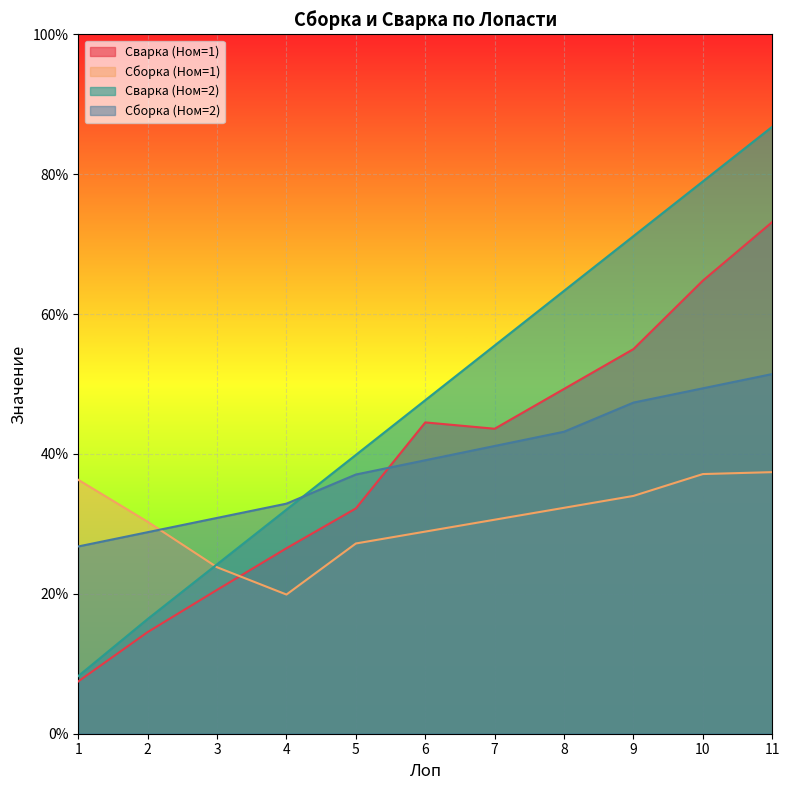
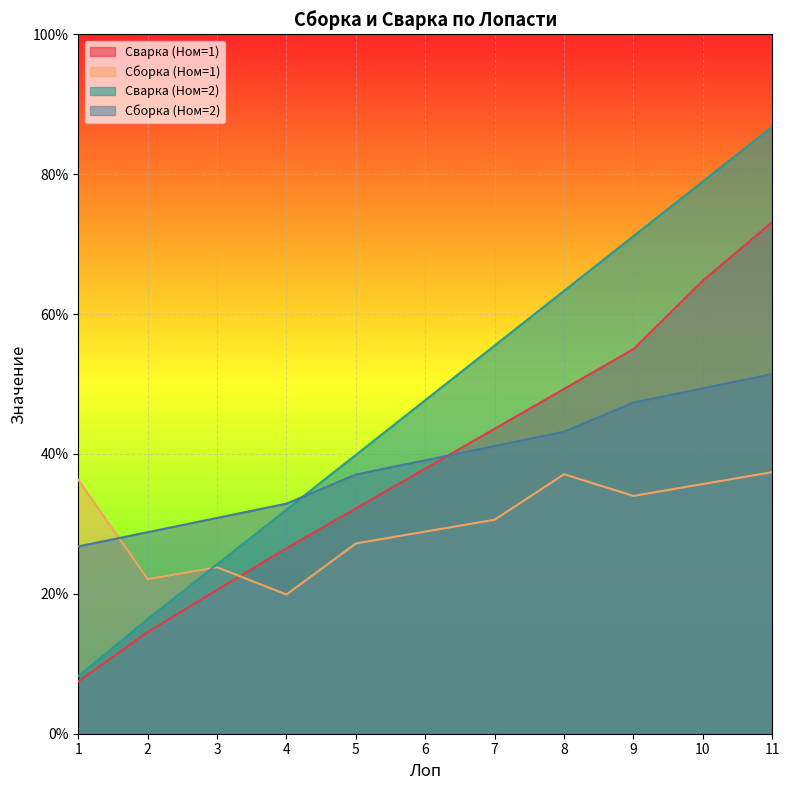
Сборка (Ном=1), 2: 30% -> 22%
Сварка (Ном=1), 6: 45% -> 38%
Сборка (Ном=1), 8: 32% -> 37%
Сборка (Ном=1), 10: 37% -> 36%
